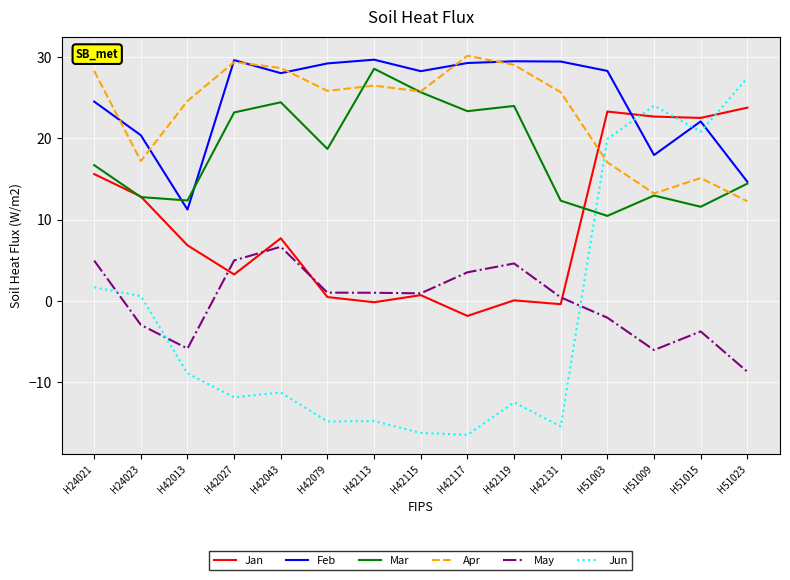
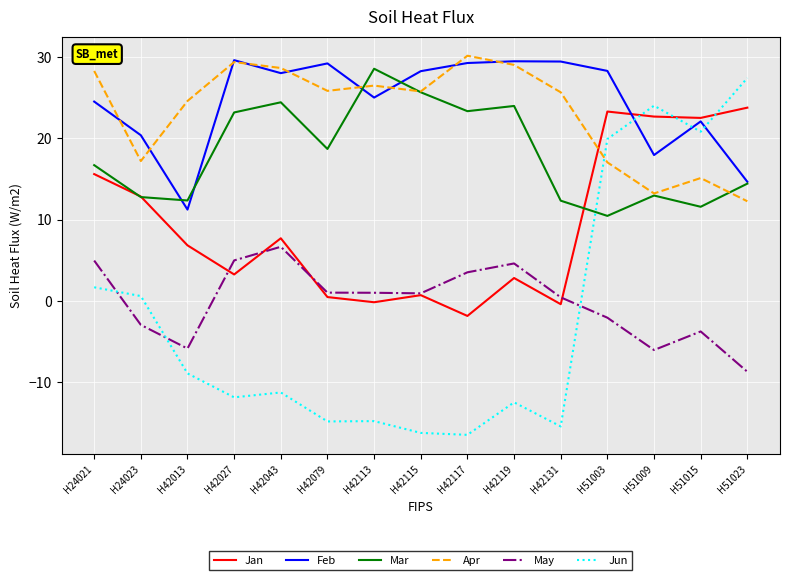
Feb, H42113: 30 -> 25
Jan, H42119: 0 -> 3
